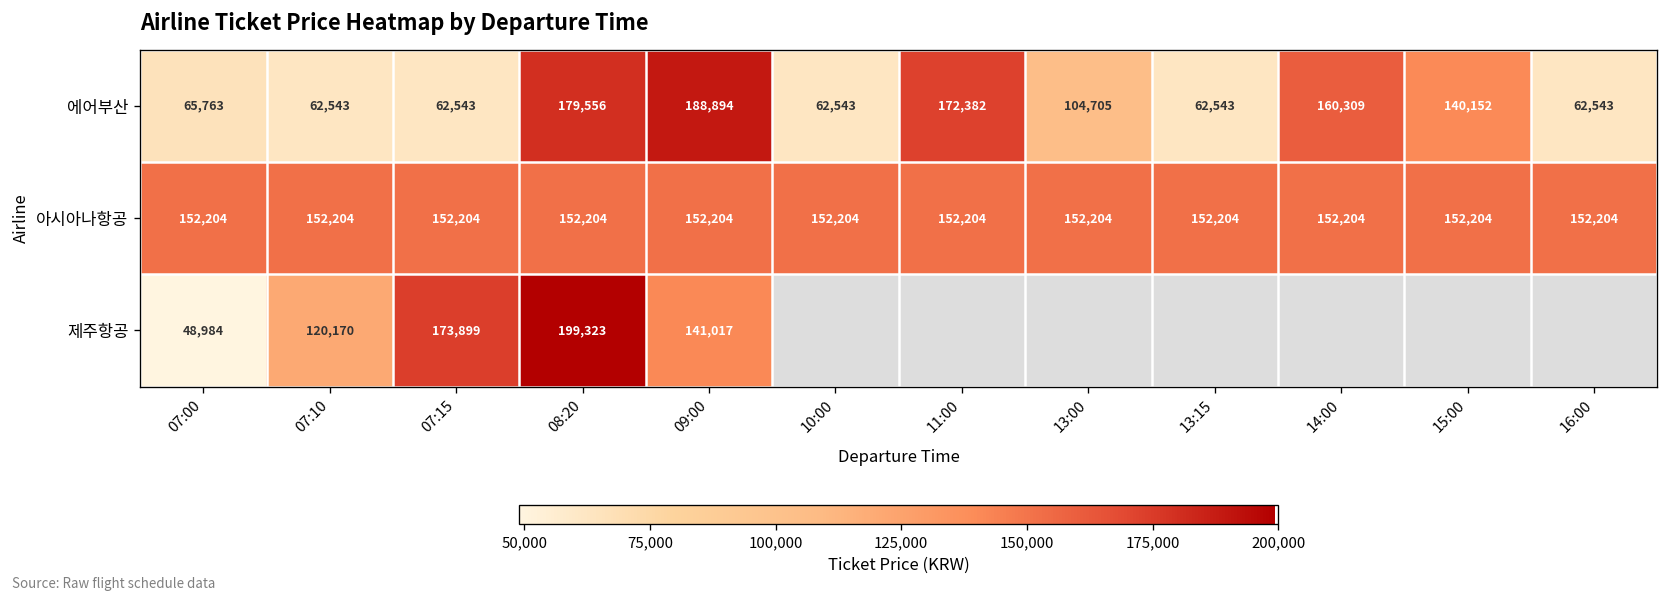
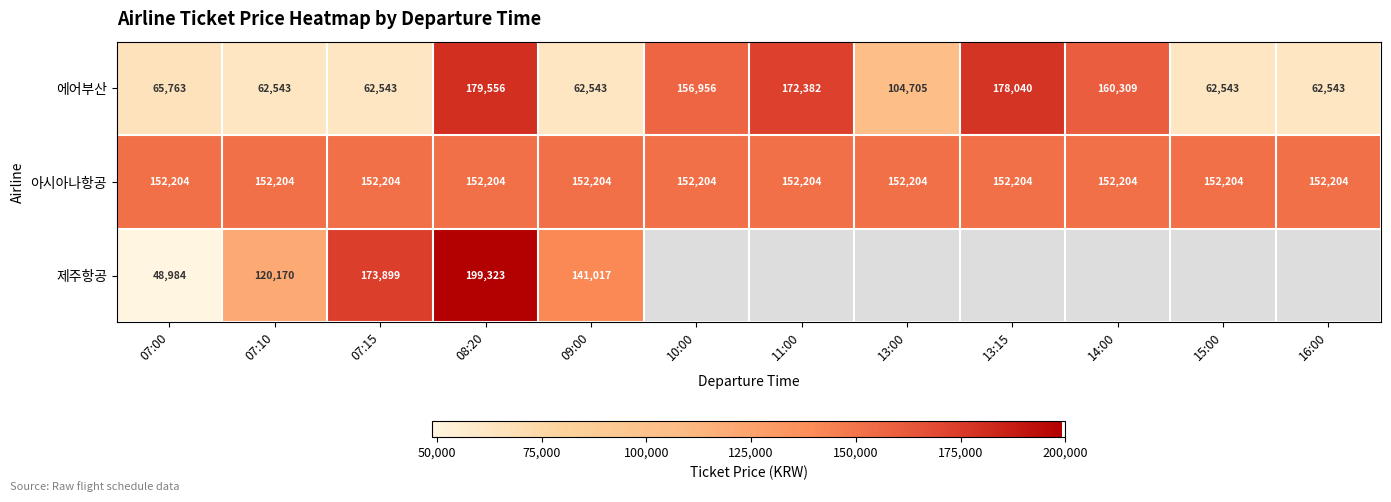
에어부산, 09:00: 188,894 -> 62,543
에어부산, 10:00: 62,543 -> 156,956
에어부산, 13:15: 62,543 -> 178,040
에어부산, 15:00: 140,152 -> 62,543
